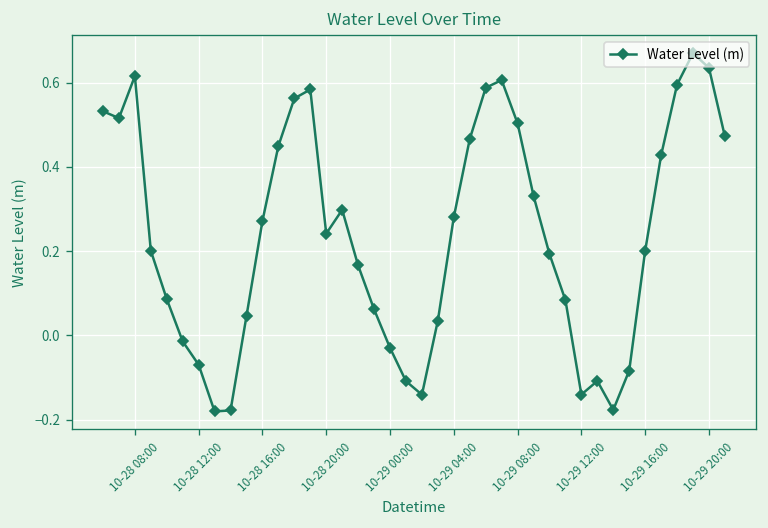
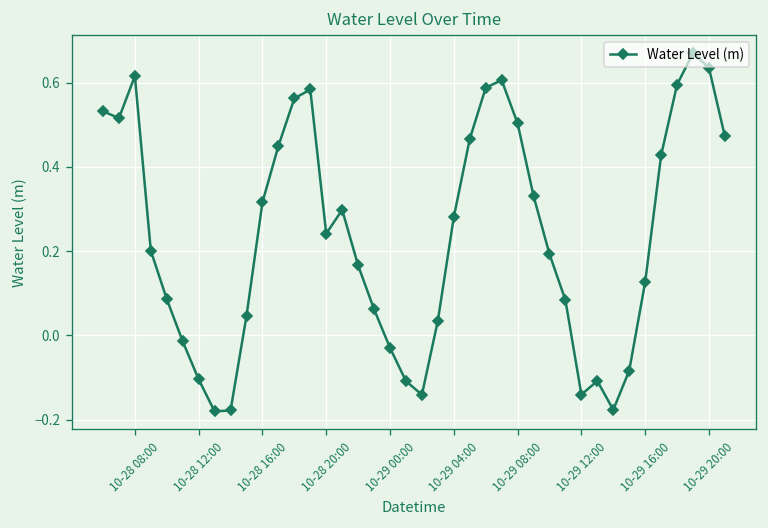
10-28 12:00: -0.07 -> -0.10
10-28 16:00: 0.27 -> 0.32
10-29 16:00: 0.20 -> 0.13
